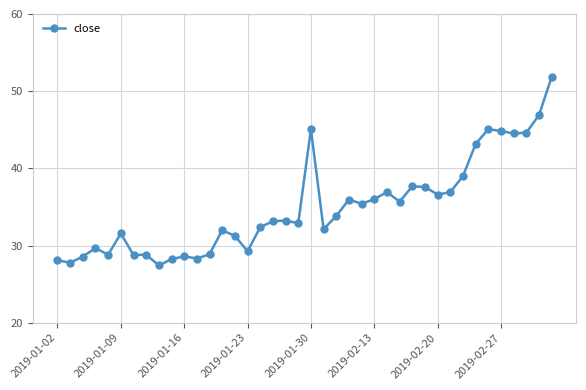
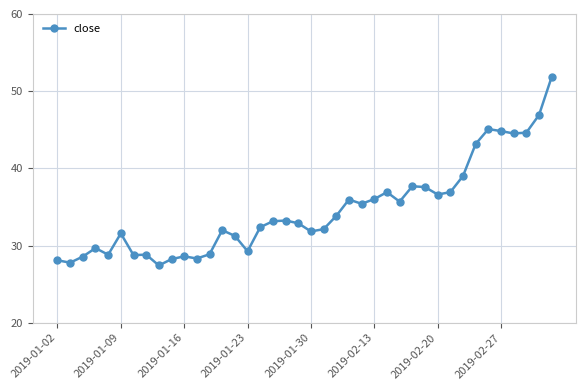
2019-01-30: 45 -> 32
